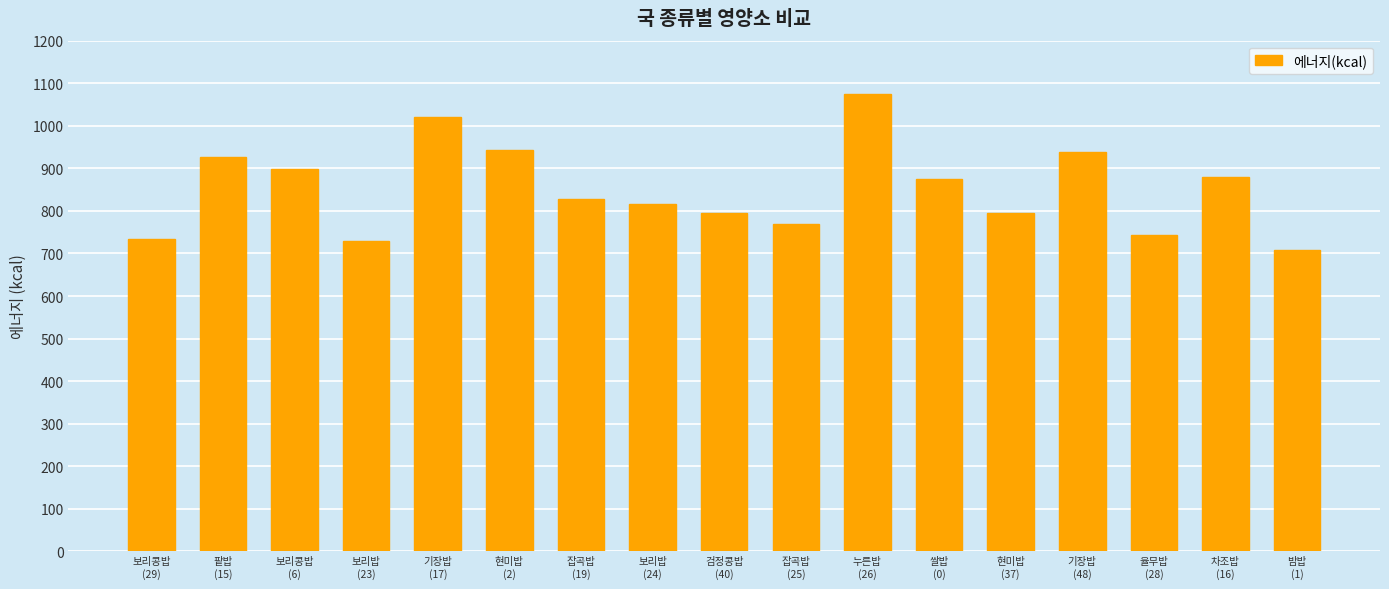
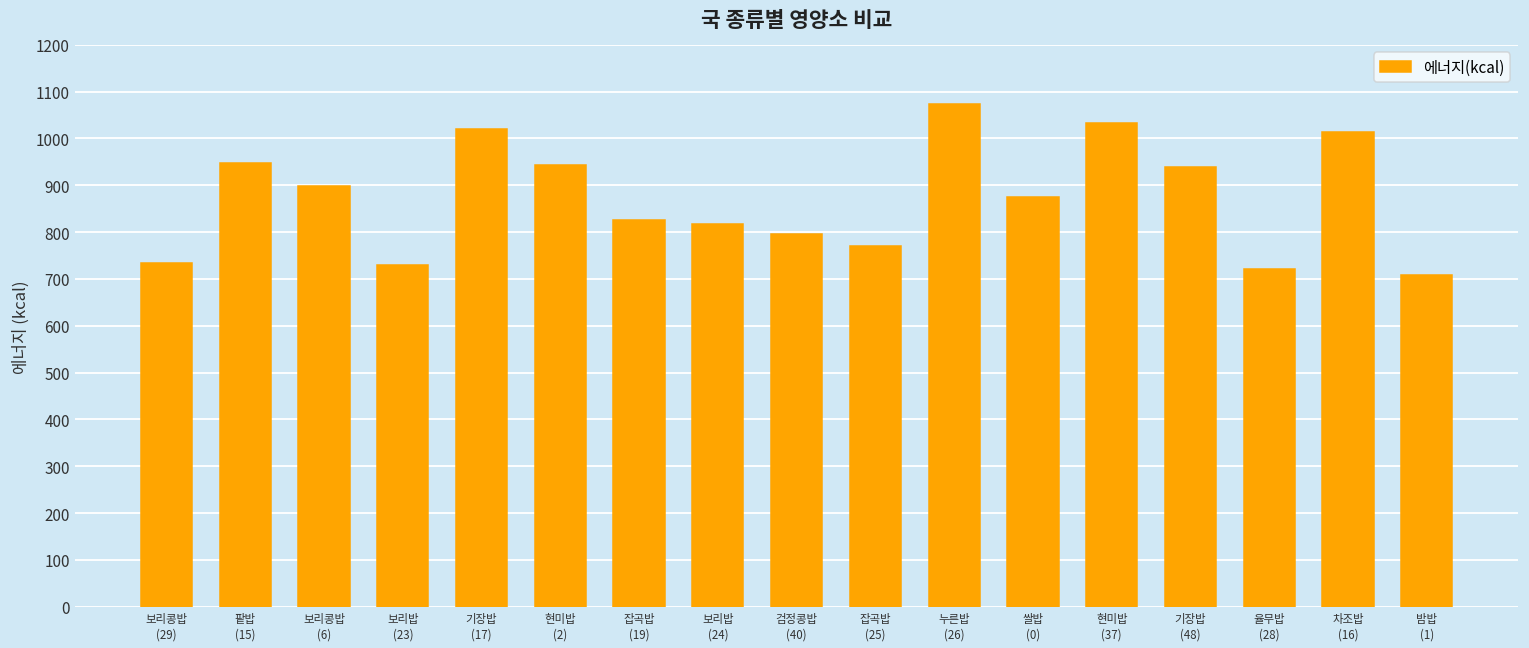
팥밥 (15): 930 -> 950
현미밥 (37): 800 -> 1030
율무밥 (28): 740 -> 720
차조밥 (16): 880 -> 1010
